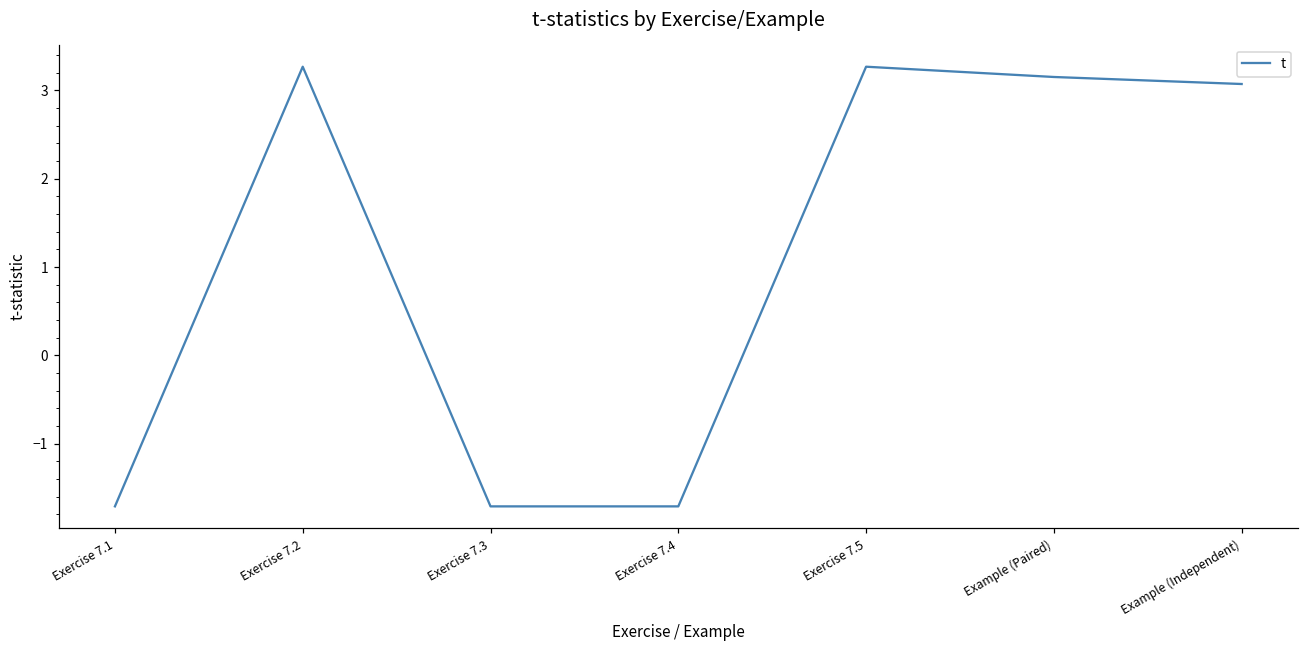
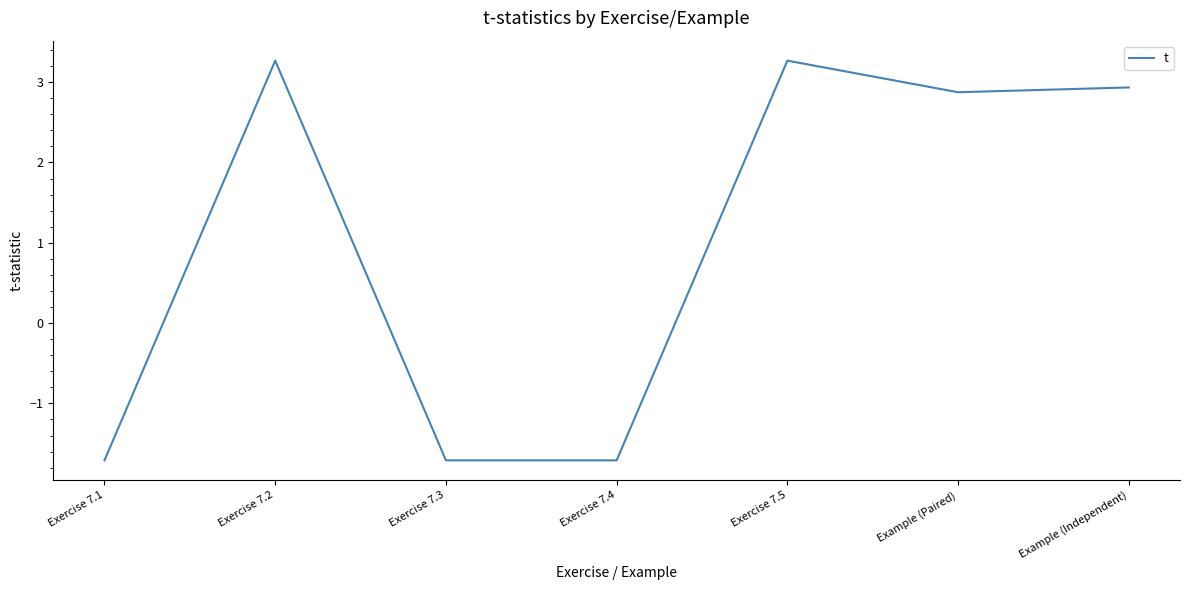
Example (Paired): 3.2 -> 2.9
Example (Independent): 3.1 -> 2.9
